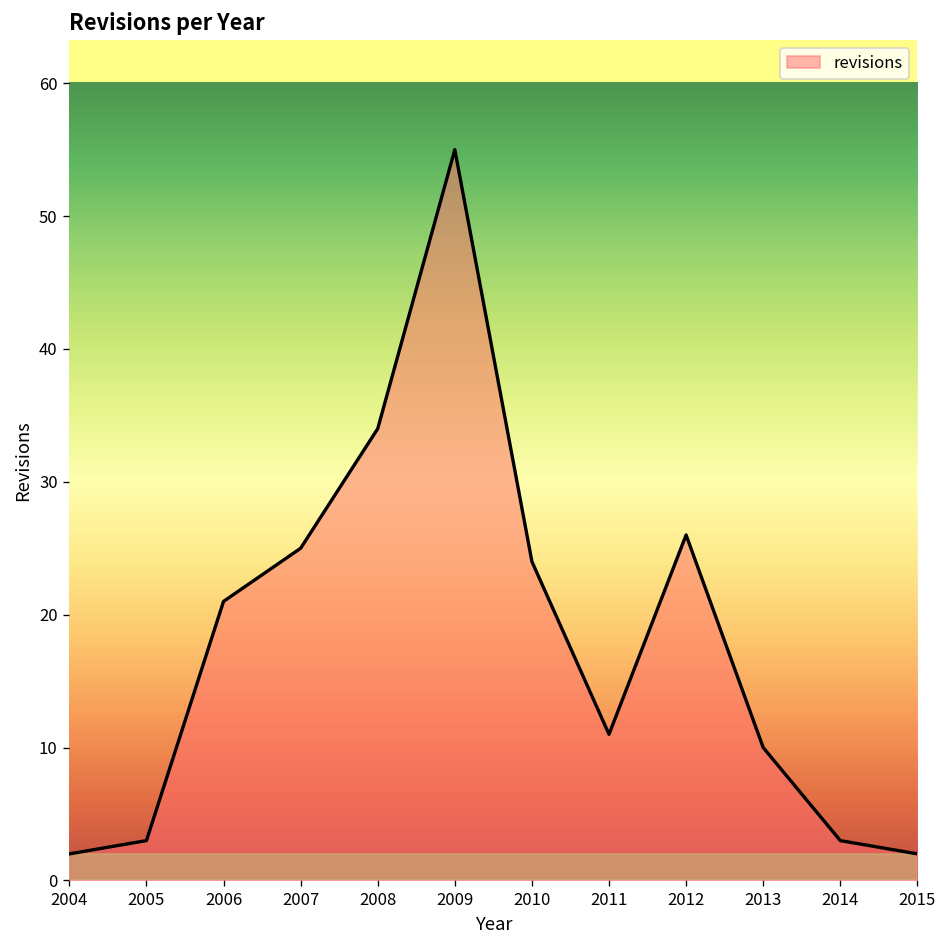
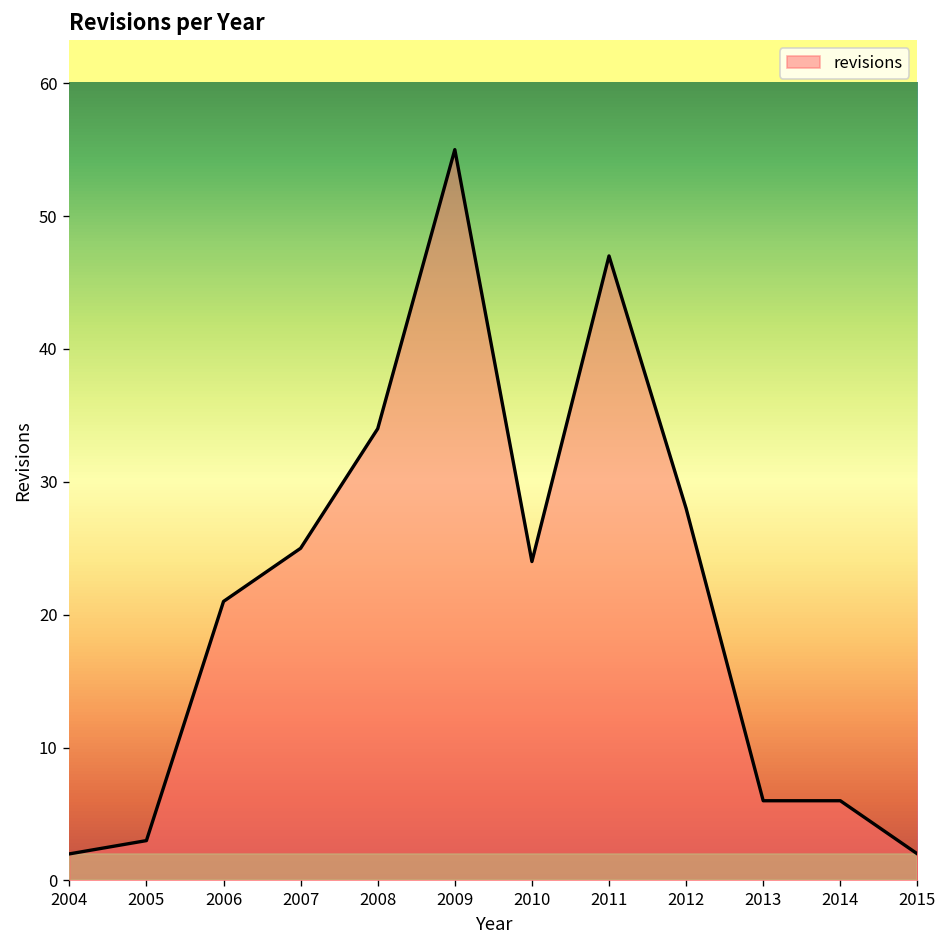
2011: 11 -> 47
2012: 26 -> 28
2013: 10 -> 6
2014: 3 -> 6
